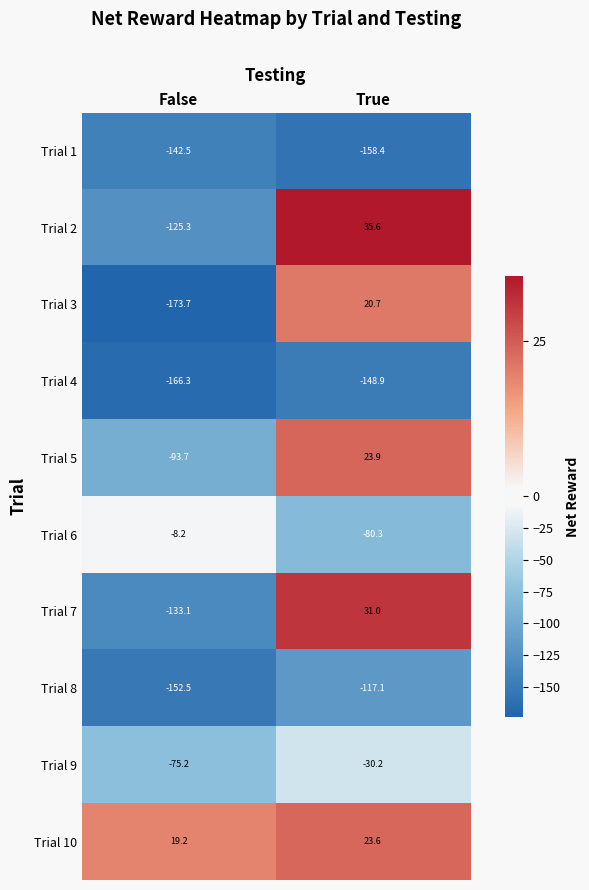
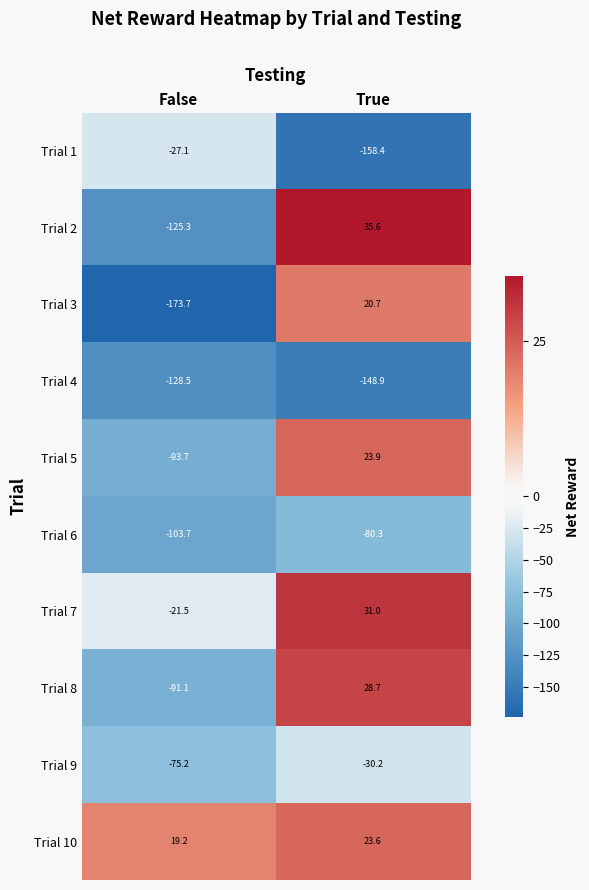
Trial 1, False: -142.5 -> -27.1
Trial 4, False: -166.3 -> -128.5
Trial 6, False: -8.2 -> -103.7
Trial 7, False: -133.1 -> -21.5
Trial 8, False: -152.5 -> -91.1
Trial 8, True: -117.1 -> 28.7
